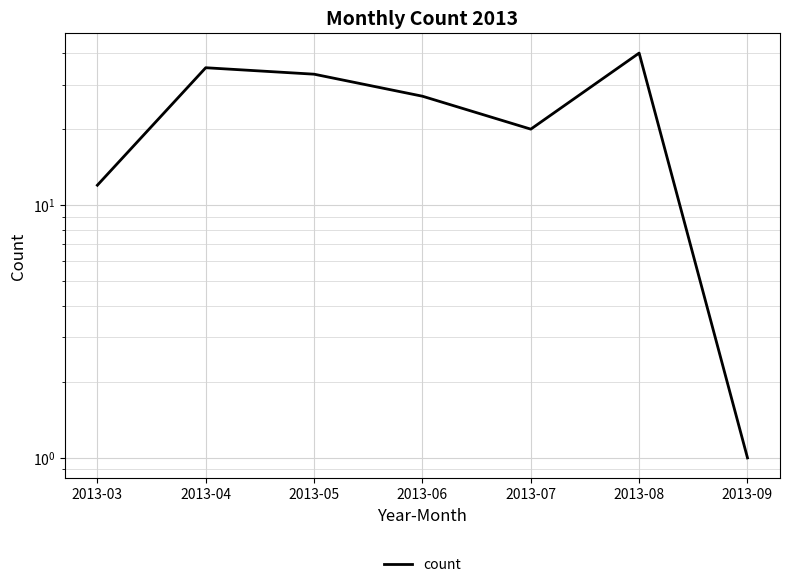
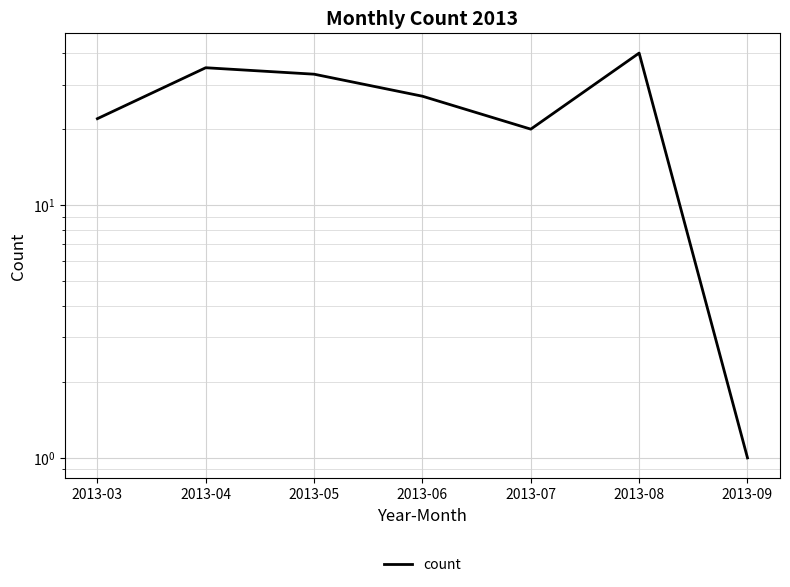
2013-03: 12 -> 22
